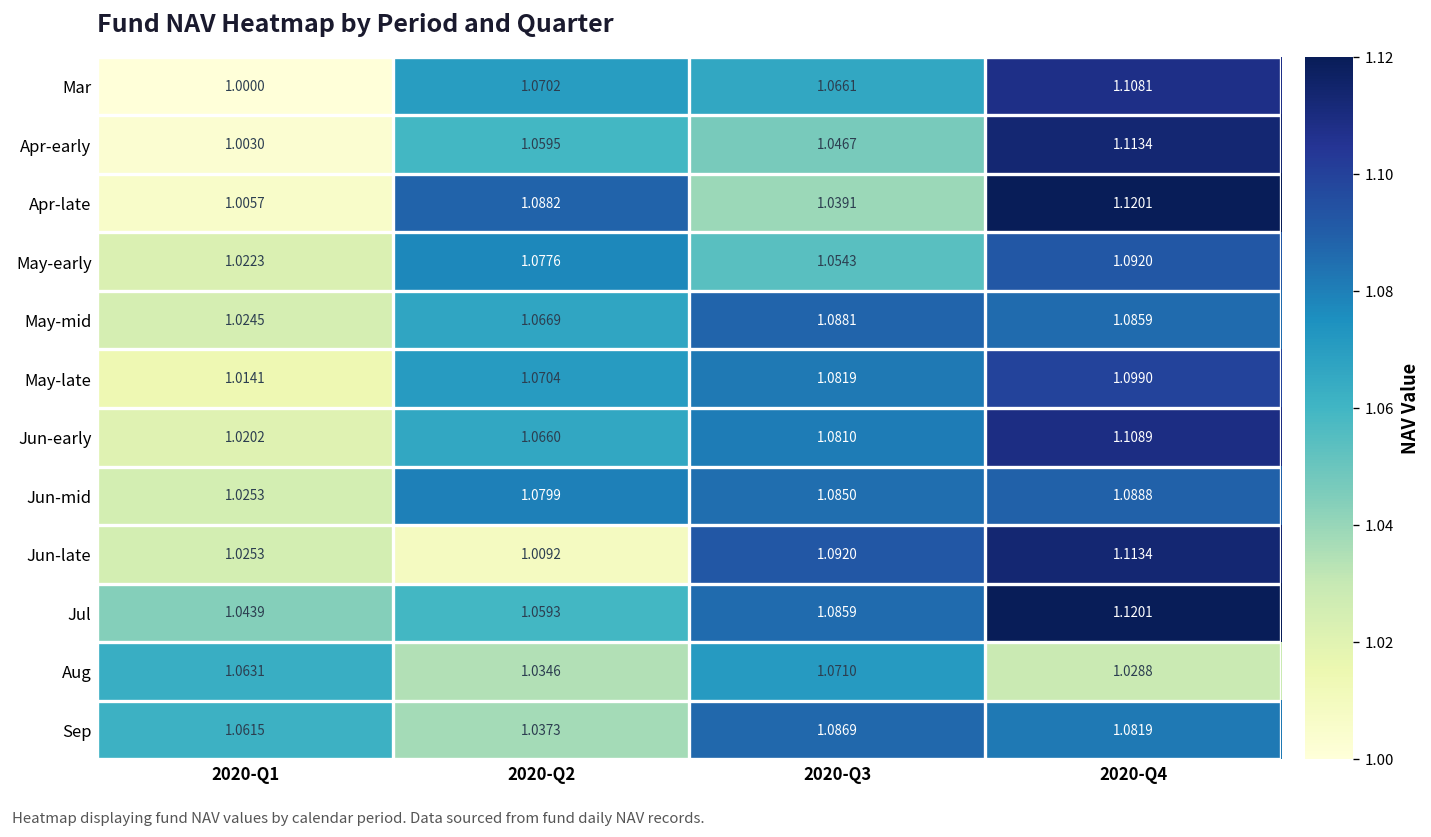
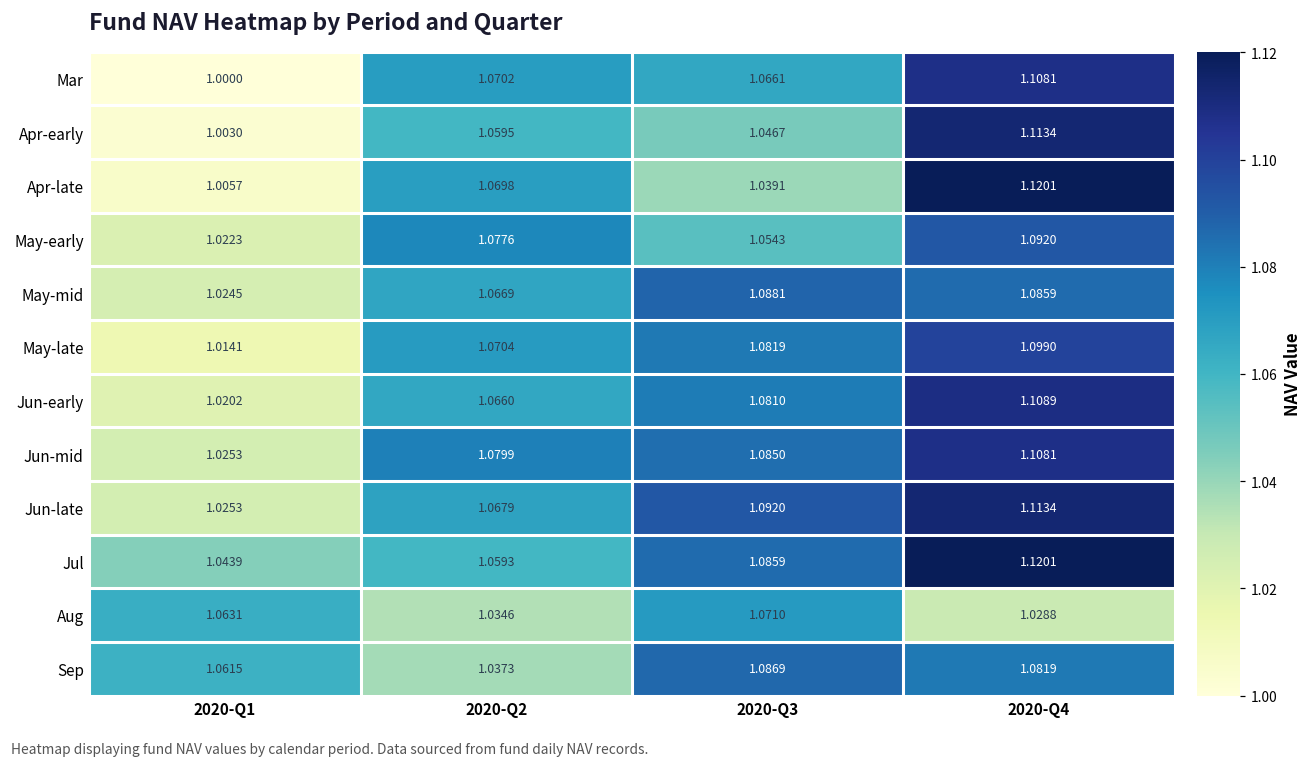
Apr-late, 2020-Q2: 1.0882 -> 1.0698
Jun-mid, 2020-Q4: 1.0888 -> 1.1081
Jun-late, 2020-Q2: 1.0092 -> 1.0679
